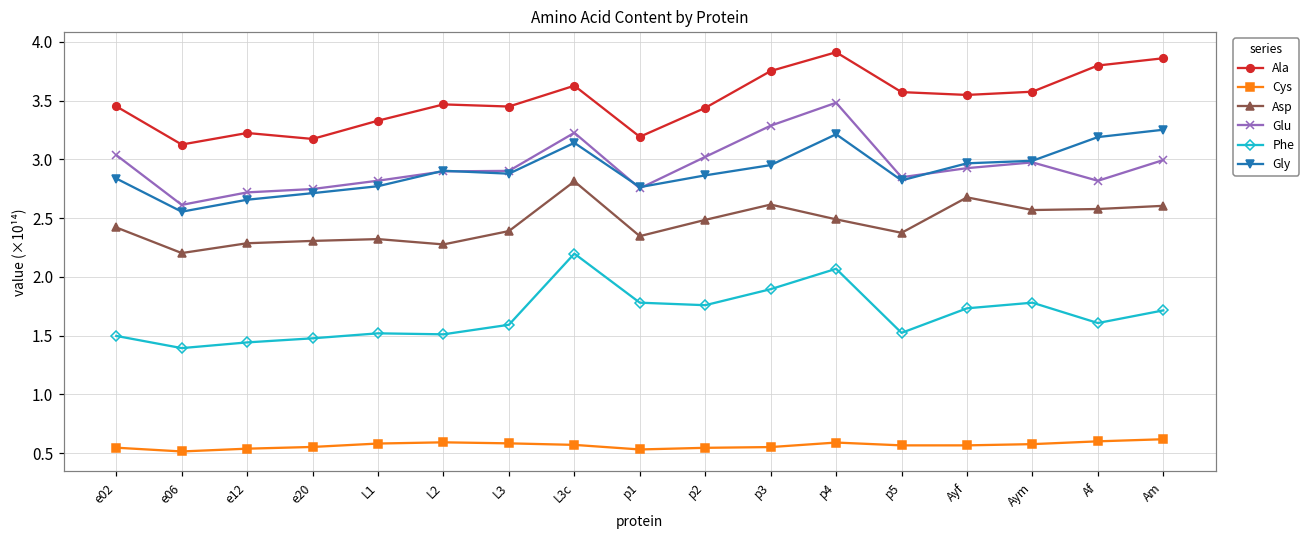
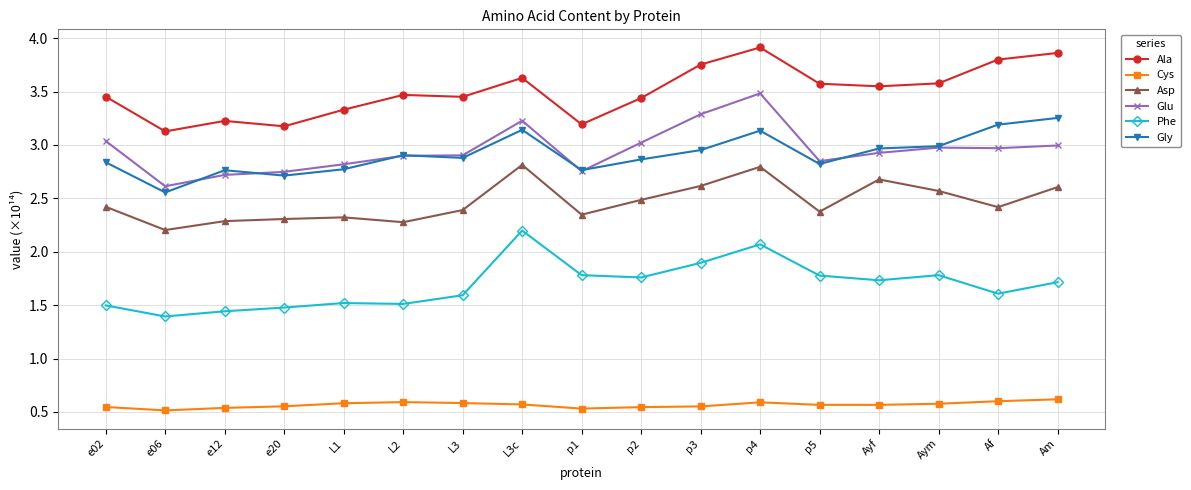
Gly, e12: 2.66 -> 2.76
Asp, p4: 2.49 -> 2.80
Gly, p4: 3.21 -> 3.13
Phe, p5: 1.52 -> 1.78
Asp, Af: 2.58 -> 2.42
Glu, Af: 2.82 -> 2.97
